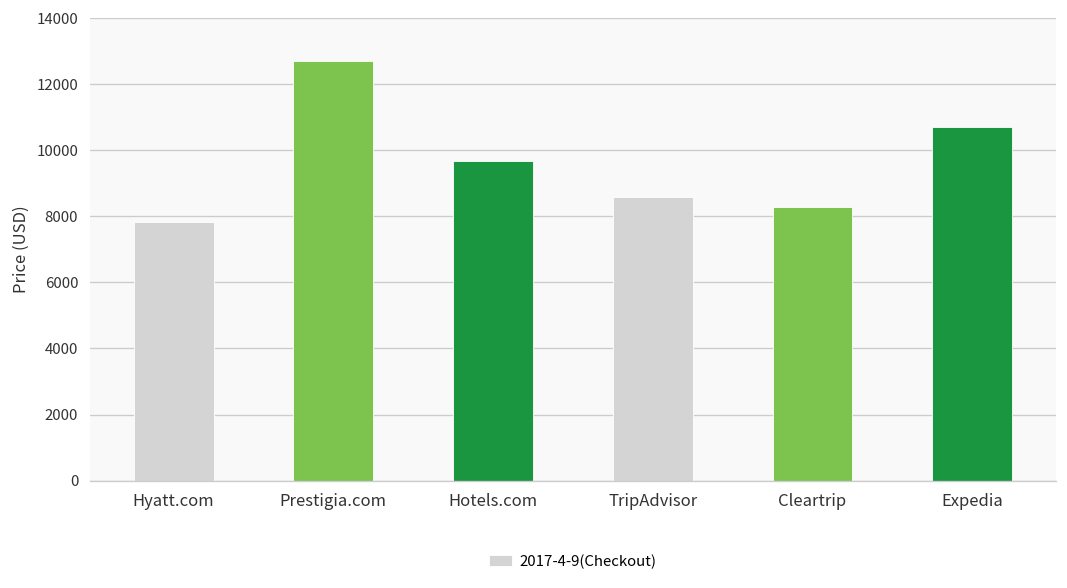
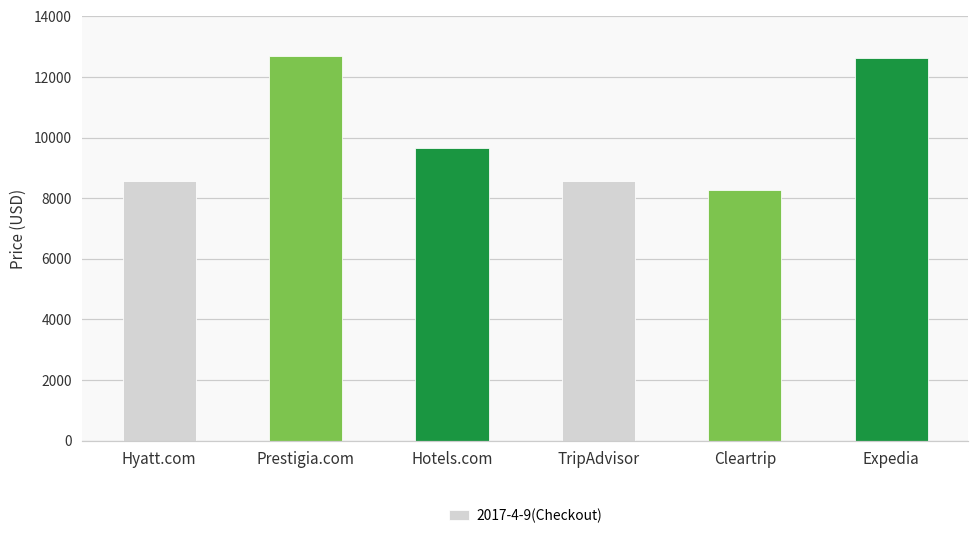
Hyatt.com: 7800 -> 8600
Expedia: 10700 -> 12600
